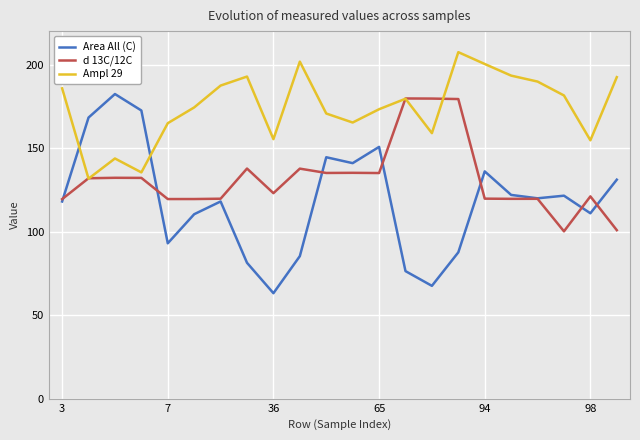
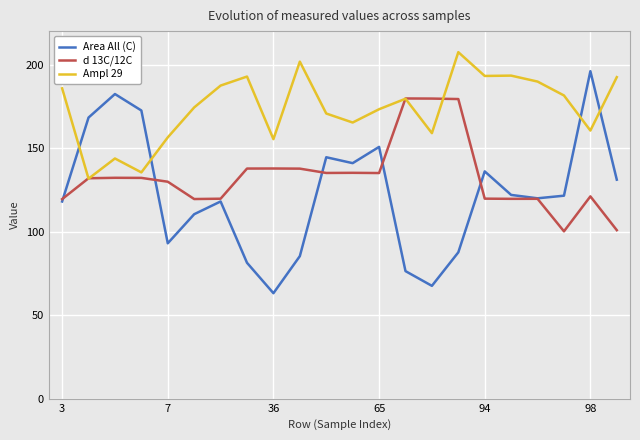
d 13C/12C, 7: 119 -> 130
Ampl 29, 7: 165 -> 156
d 13C/12C, 36: 123 -> 138
Ampl 29, 94: 200 -> 193
Area All (C), 98: 111 -> 196
Ampl 29, 98: 155 -> 160
